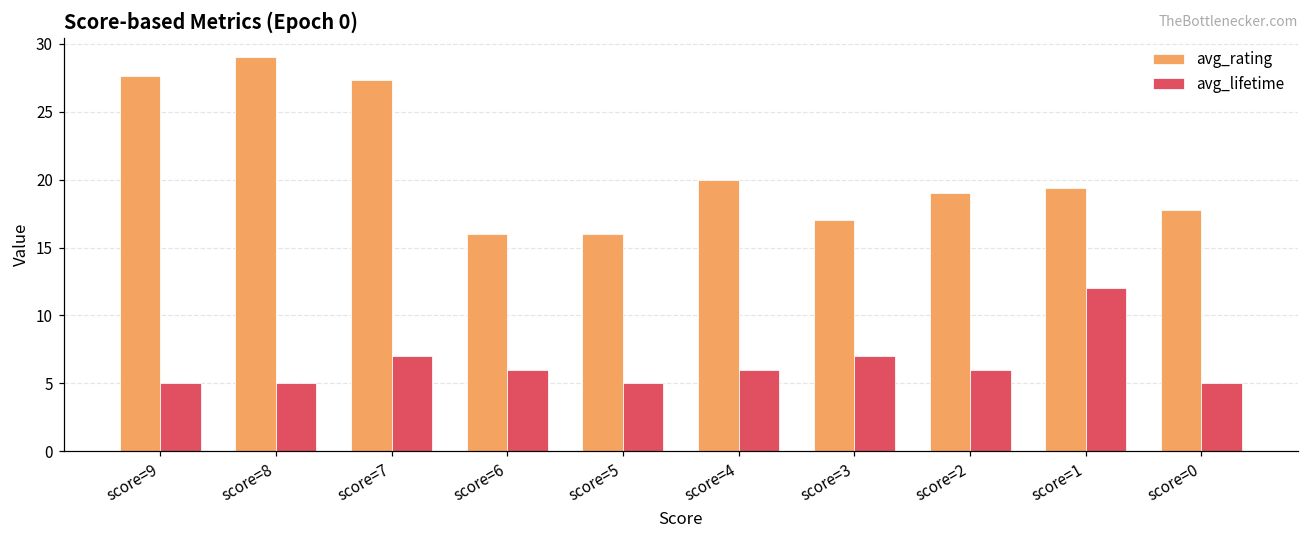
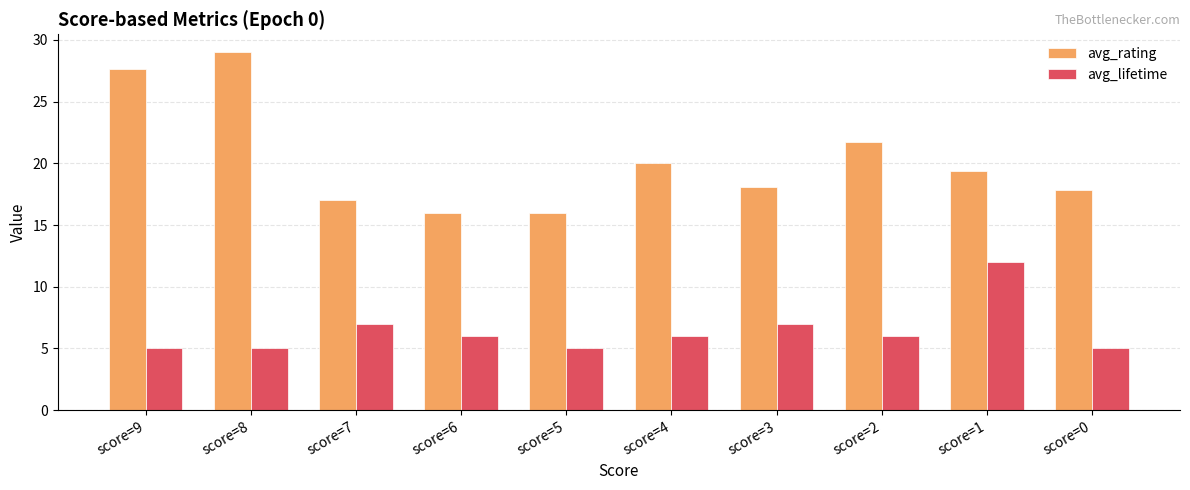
avg_rating, score=7: 27.3 -> 17.0
avg_rating, score=3: 17.0 -> 18.1
avg_rating, score=2: 19.0 -> 21.7
